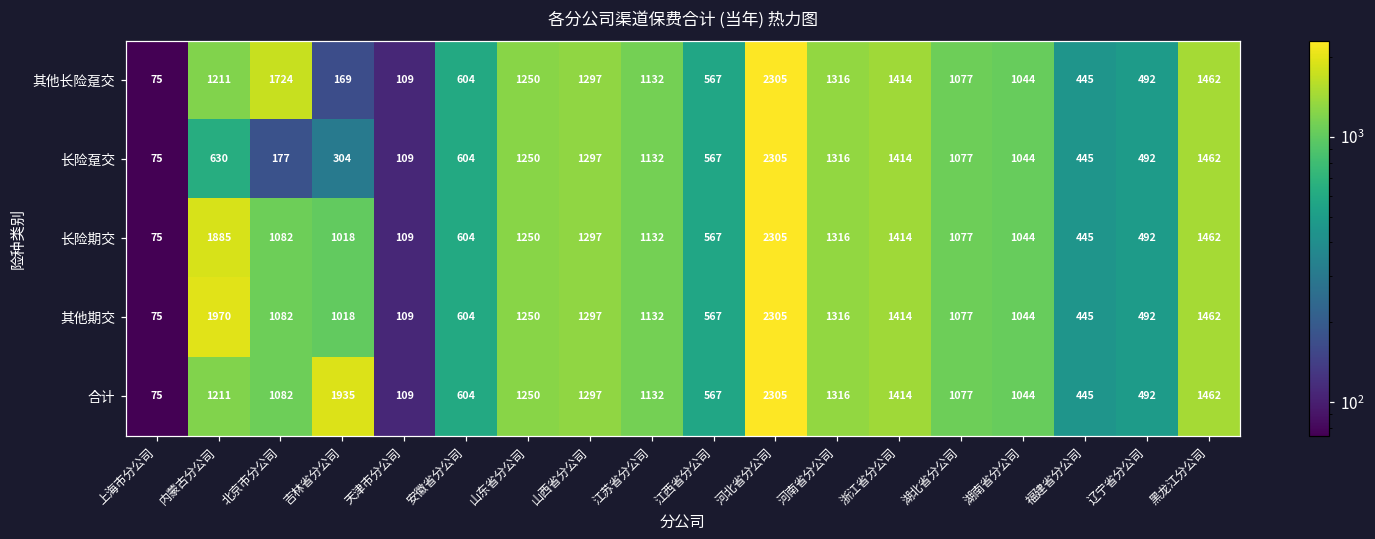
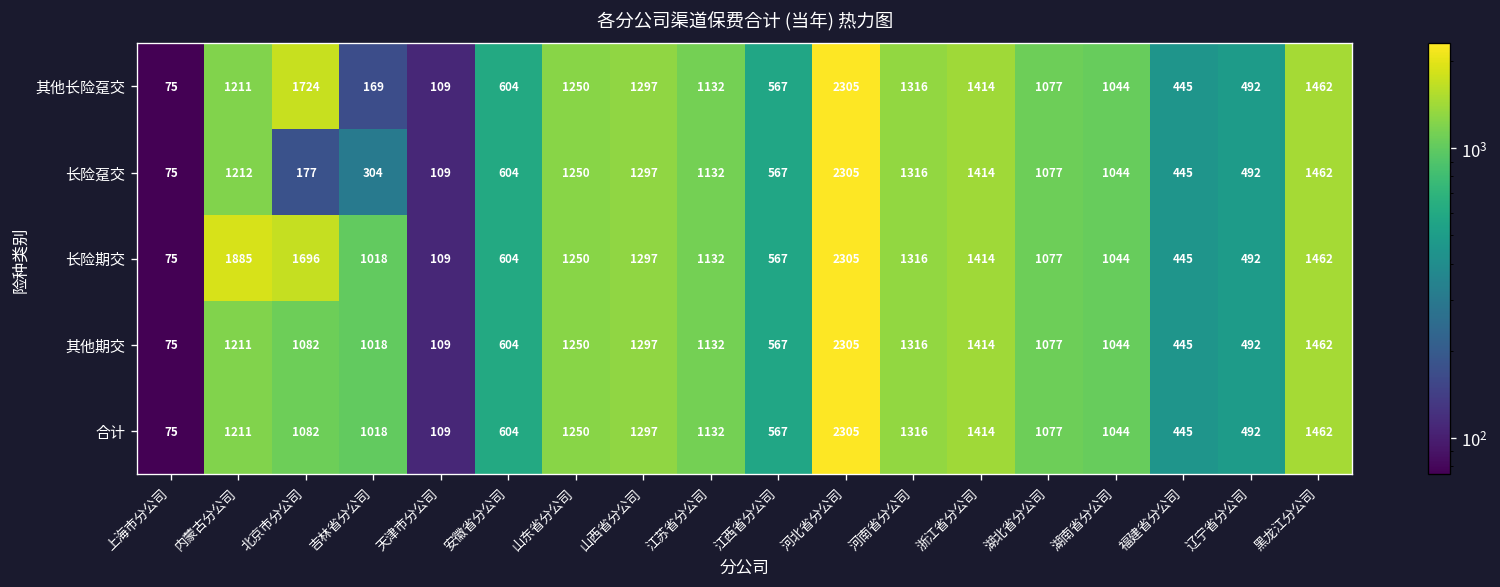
长险趸交, 内蒙古分公司: 630 -> 1212
长险期交, 北京市分公司: 1082 -> 1696
其他期交, 内蒙古分公司: 1970 -> 1211
合计, 吉林省分公司: 1935 -> 1018
